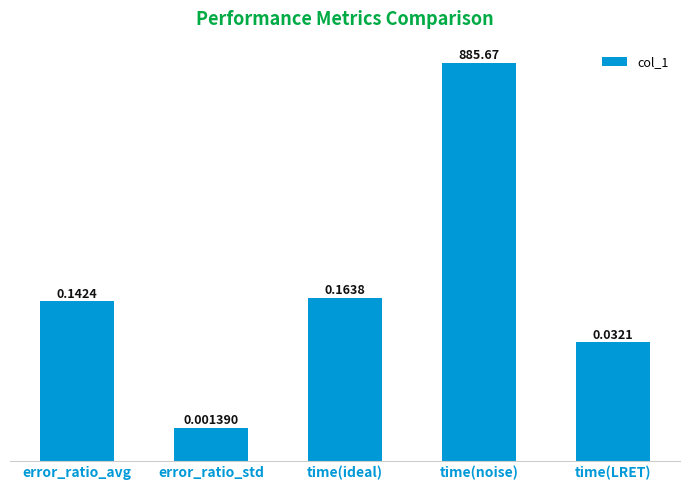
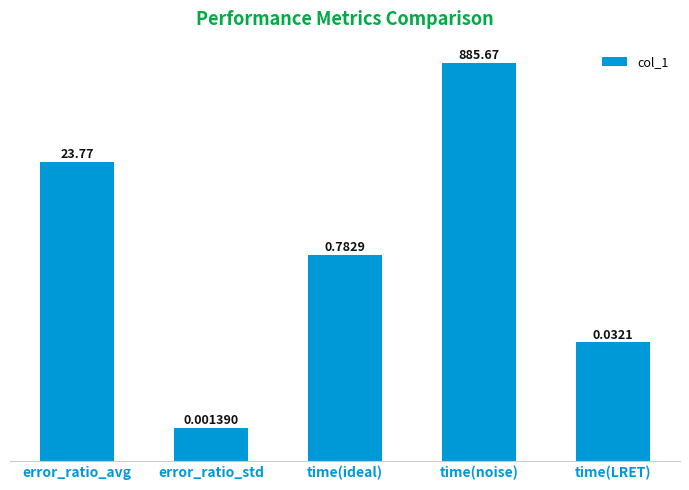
error_ratio_avg: 0.1424 -> 23.77
time(ideal): 0.1638 -> 0.7829
